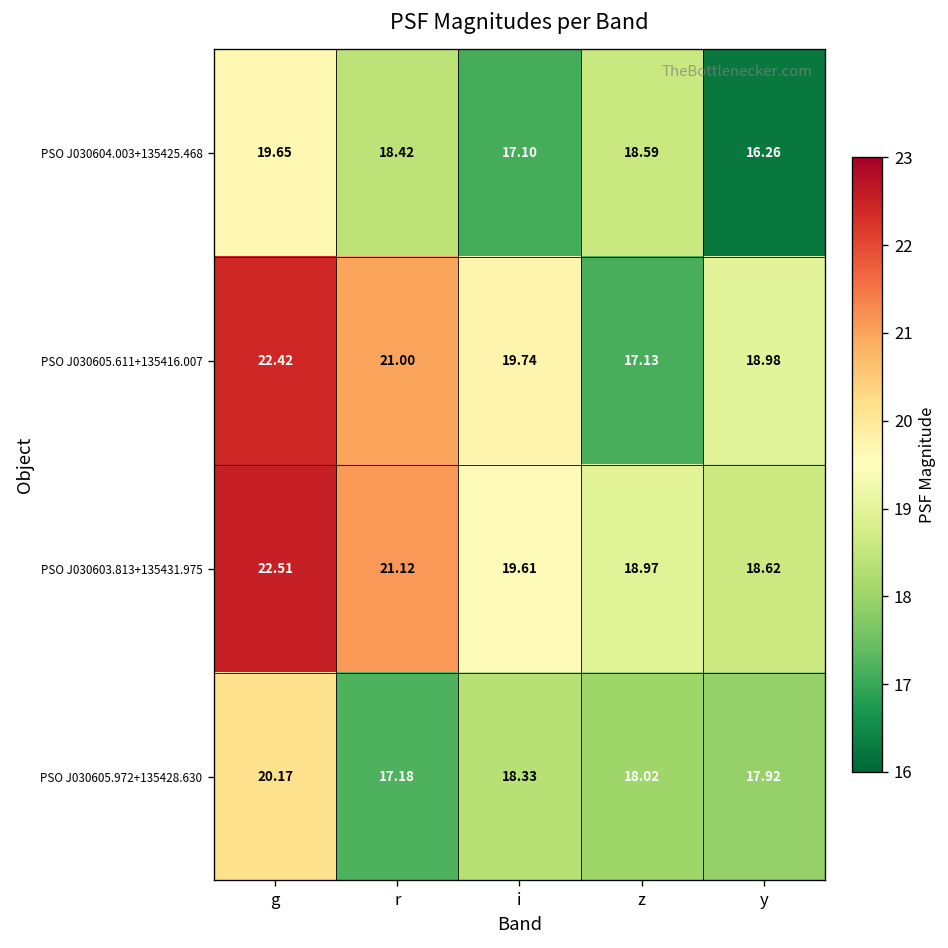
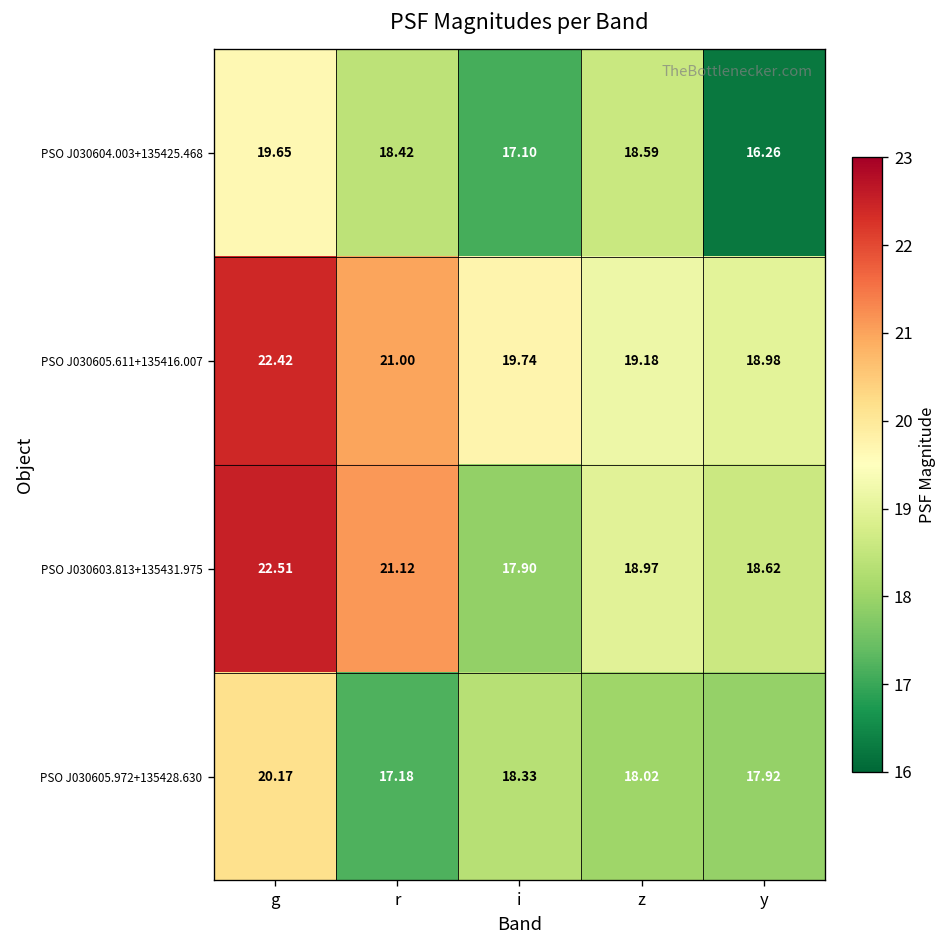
PSO J030605.611+135416.007, z: 17.13 -> 19.18
PSO J030603.813+135431.975, i: 19.61 -> 17.90
